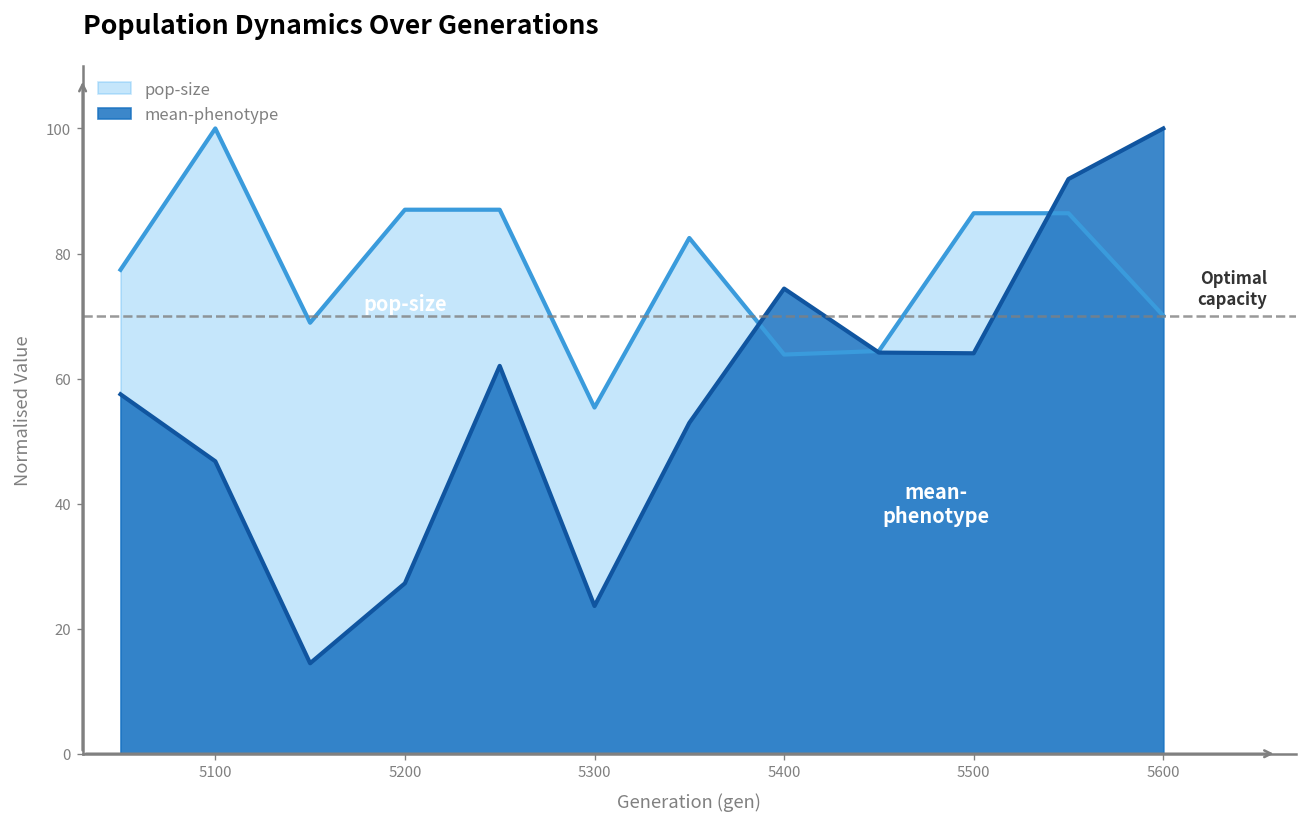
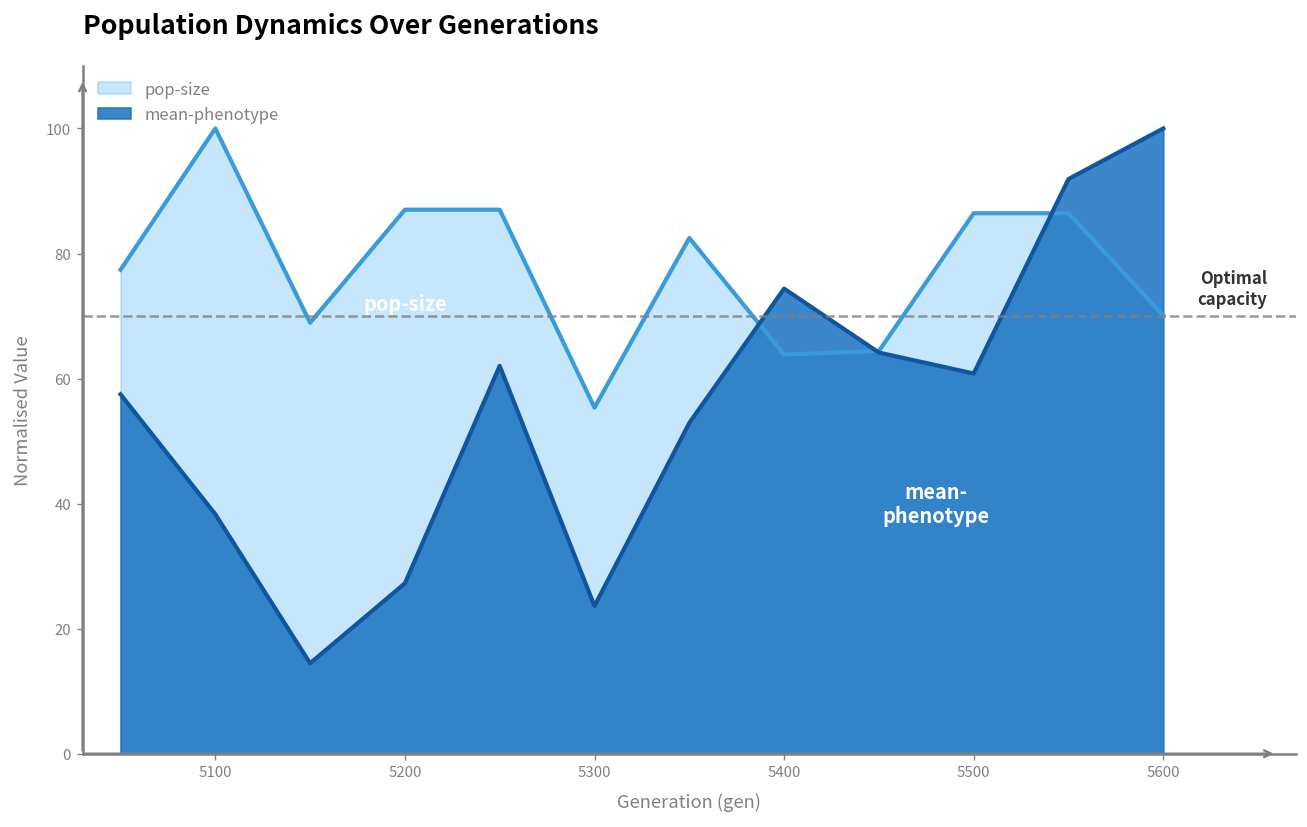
mean-phenotype, 5100: 47 -> 38
mean-phenotype, 5500: 64 -> 61
